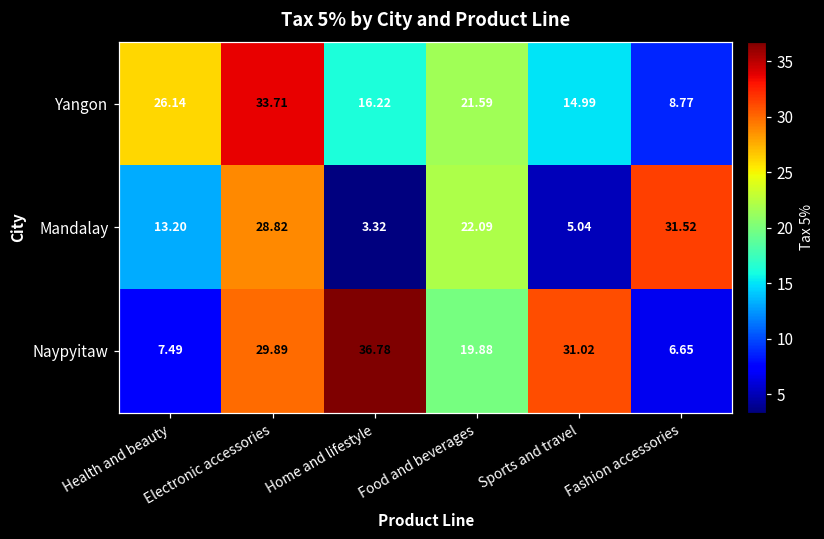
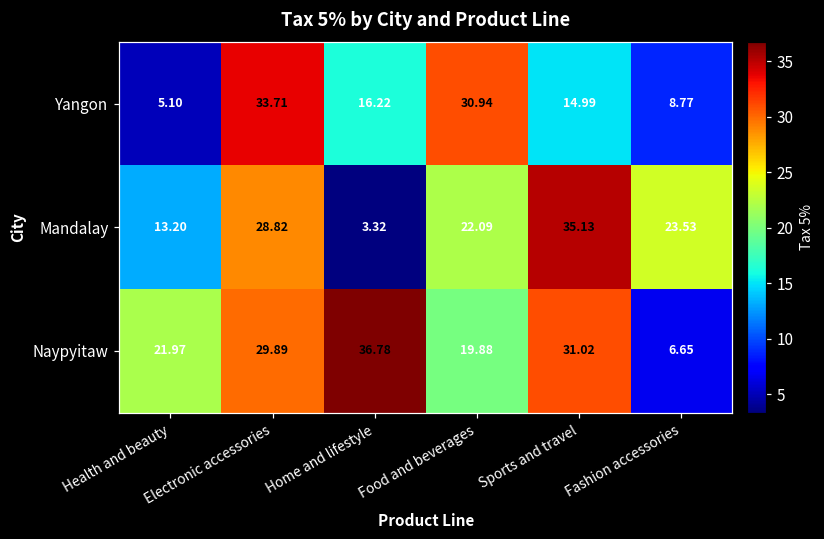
Yangon, Health and beauty: 26.14 -> 5.10
Yangon, Food and beverages: 21.59 -> 30.94
Mandalay, Sports and travel: 5.04 -> 35.13
Mandalay, Fashion accessories: 31.52 -> 23.53
Naypyitaw, Health and beauty: 7.49 -> 21.97
